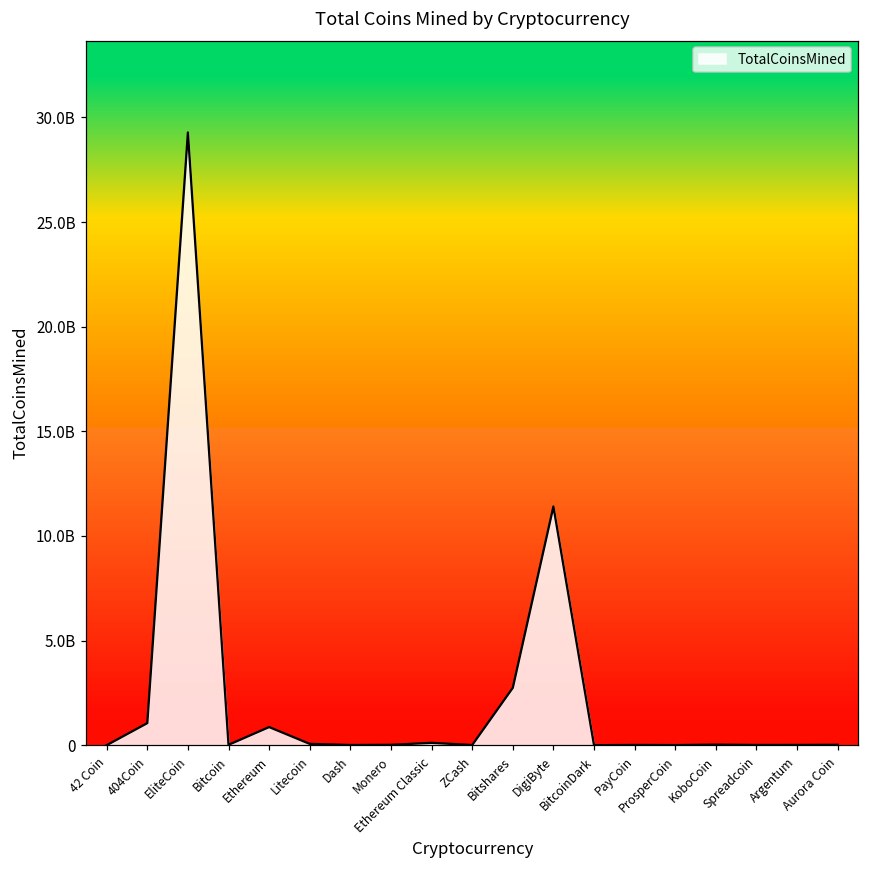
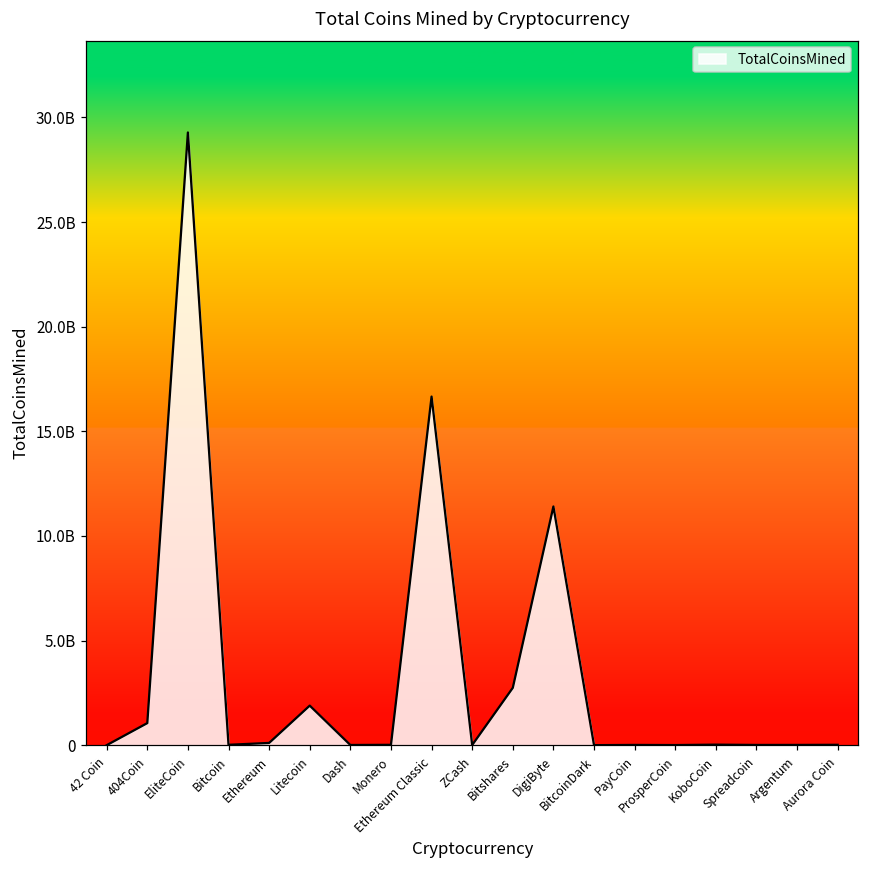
Ethereum: 900000000 -> 100000000
Litecoin: 100000000 -> 1900000000
Ethereum Classic: 100000000 -> 16700000000
